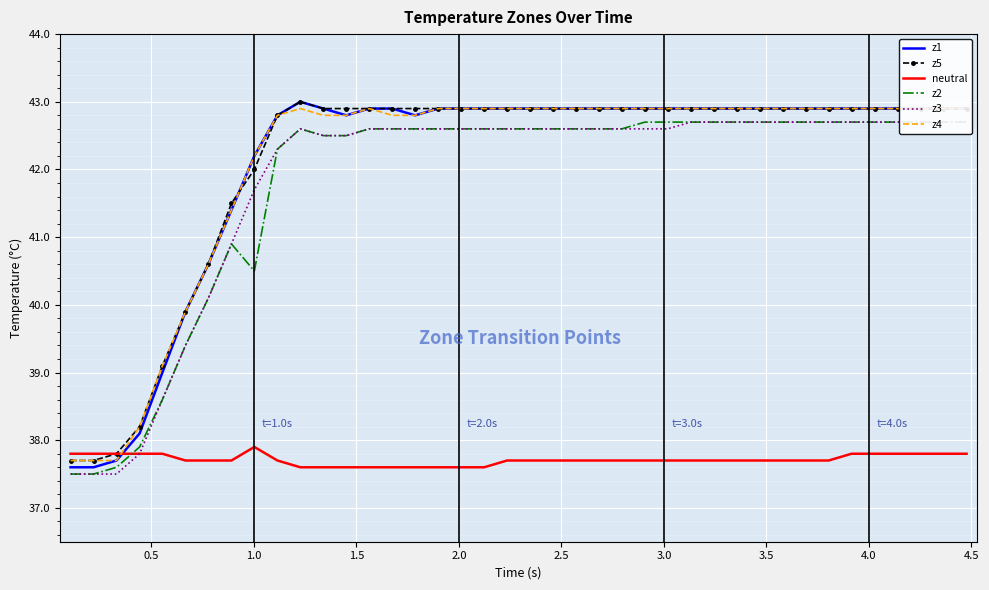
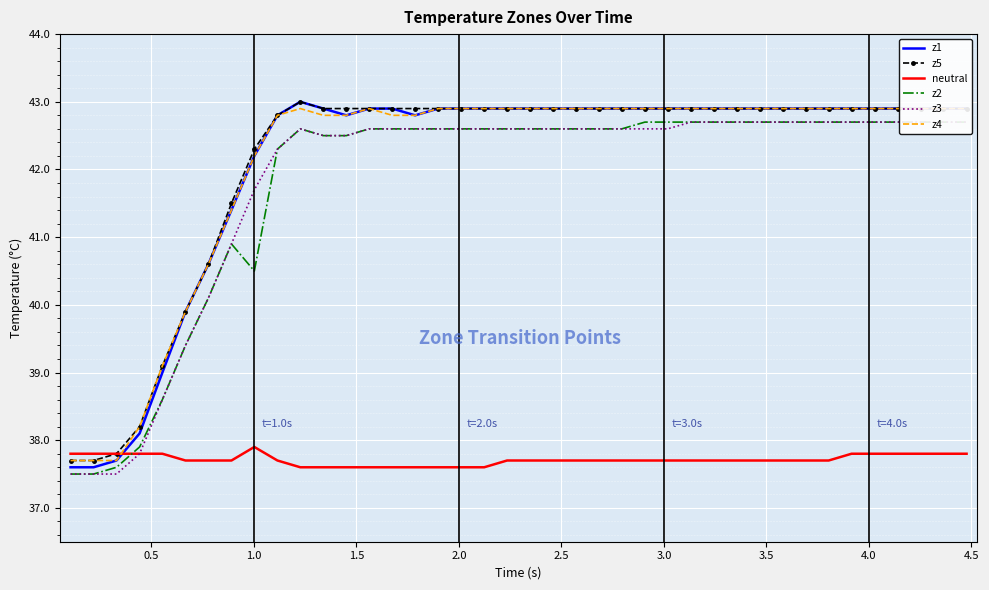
z5, 1.0: 42.0 -> 42.3
